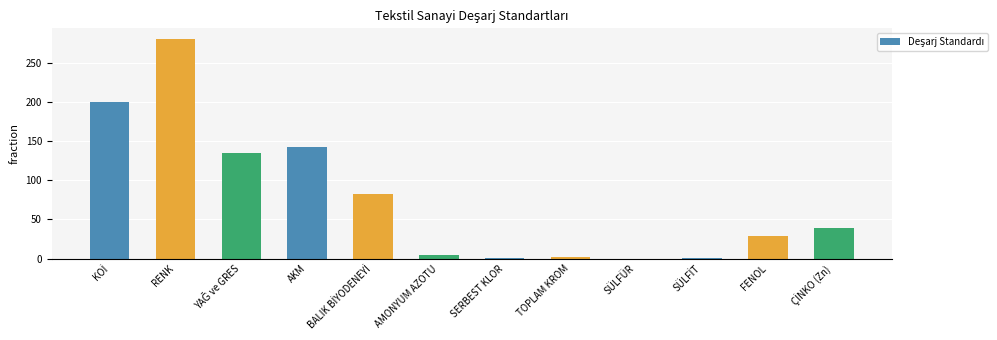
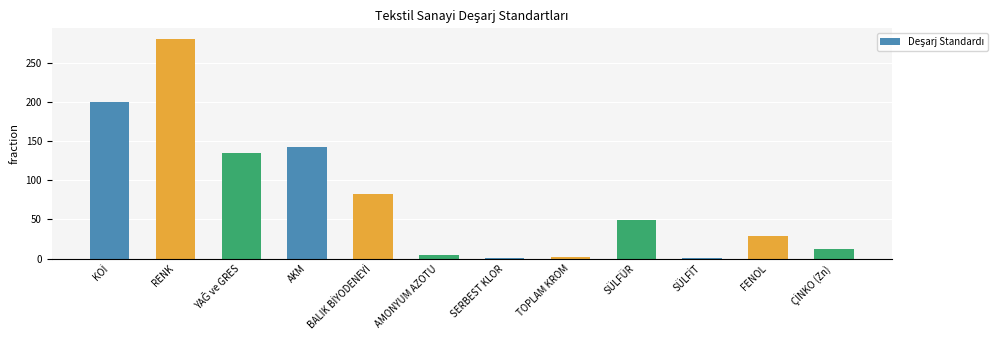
SÜLFÜR: 0 -> 50
ÇİNKO (Zn): 40 -> 10
